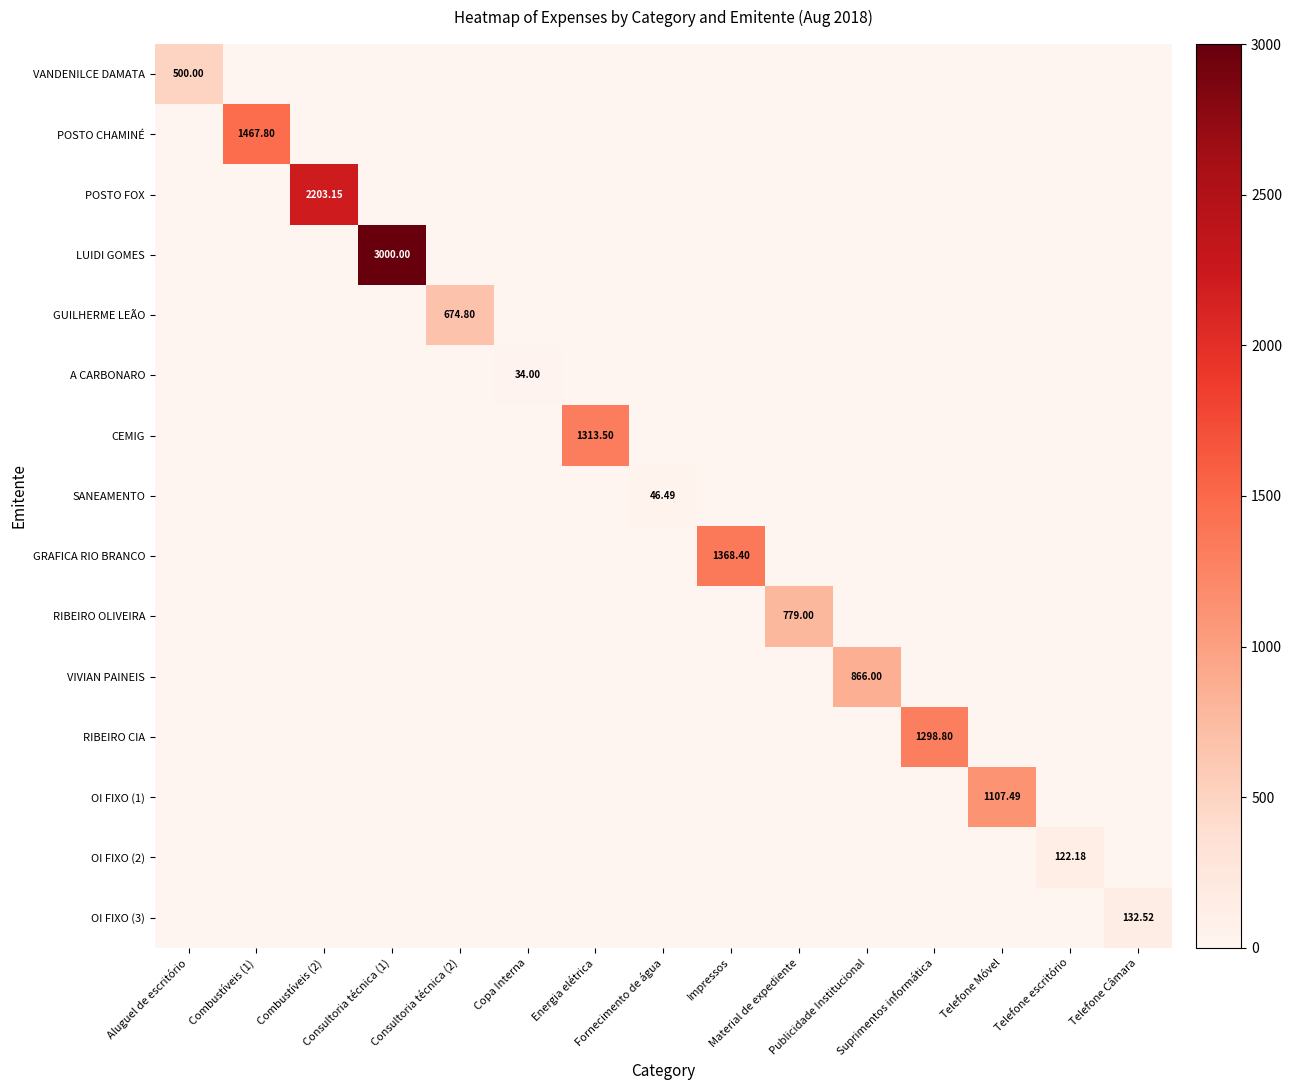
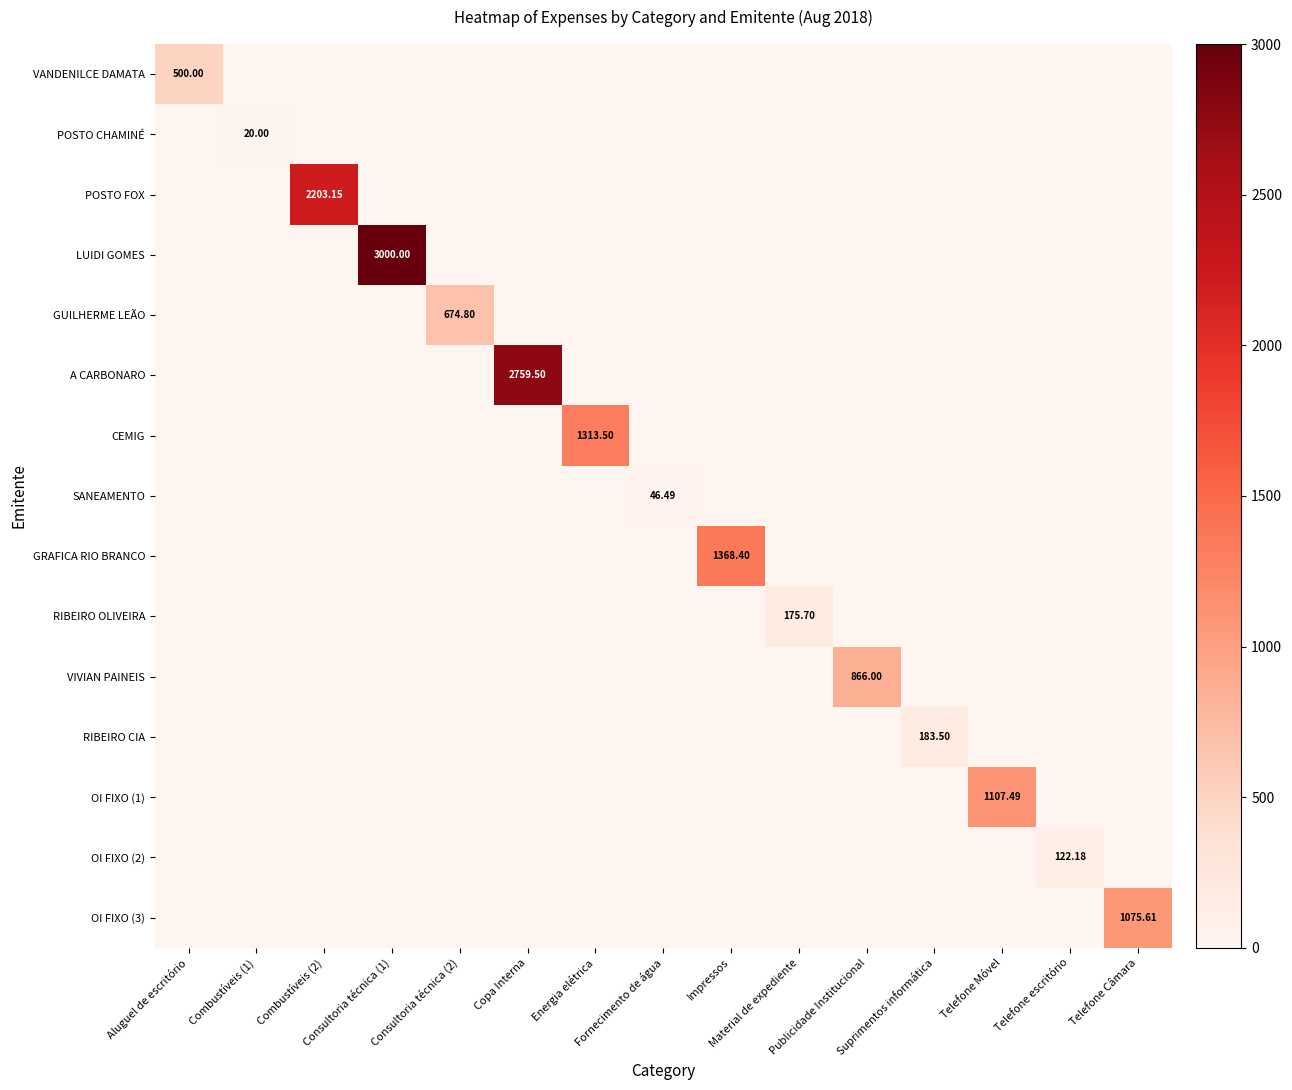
POSTO CHAMINÉ, Combustíveis (1): 1467.80 -> 20.00
A CARBONARO, Copa Interna: 34.00 -> 2759.50
RIBEIRO OLIVEIRA, Material de expediente: 779.00 -> 175.70
RIBEIRO CIA, Suprimentos informática: 1298.80 -> 183.50
OI FIXO (3), Telefone Câmara: 132.52 -> 1075.61
